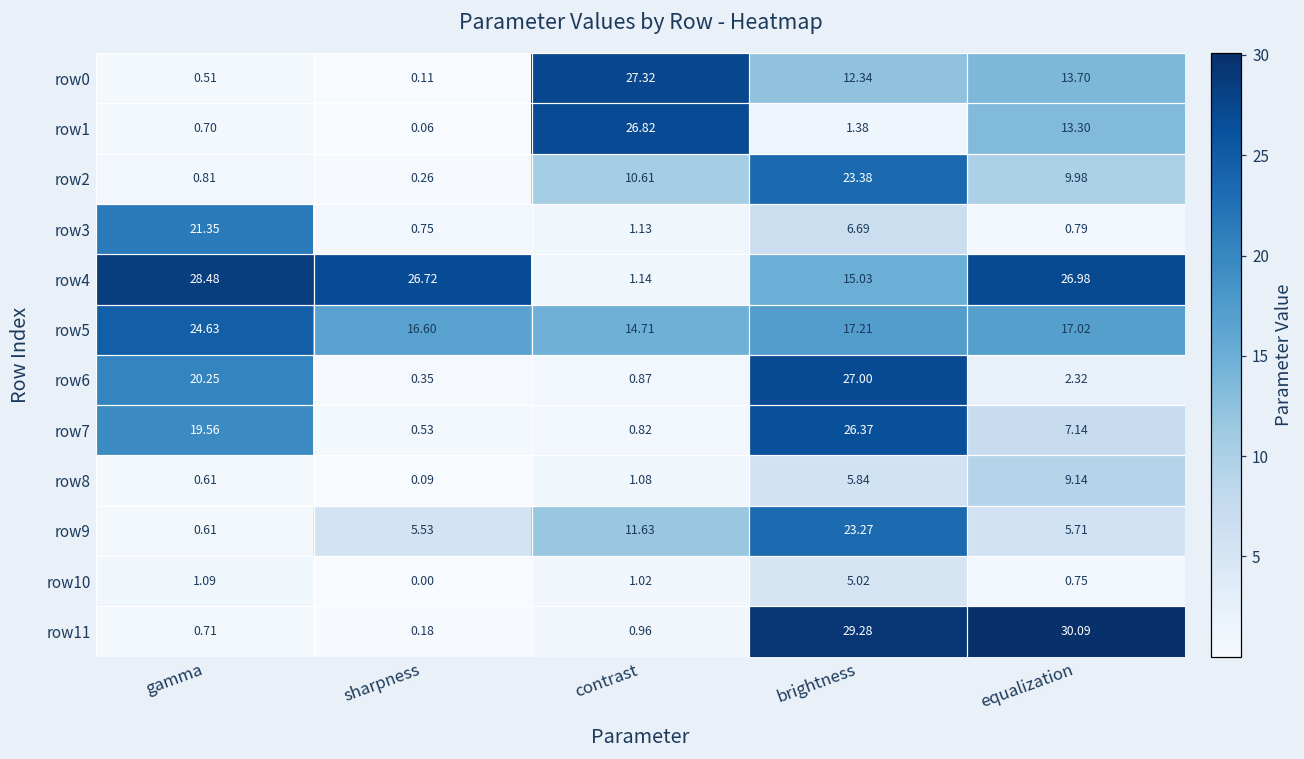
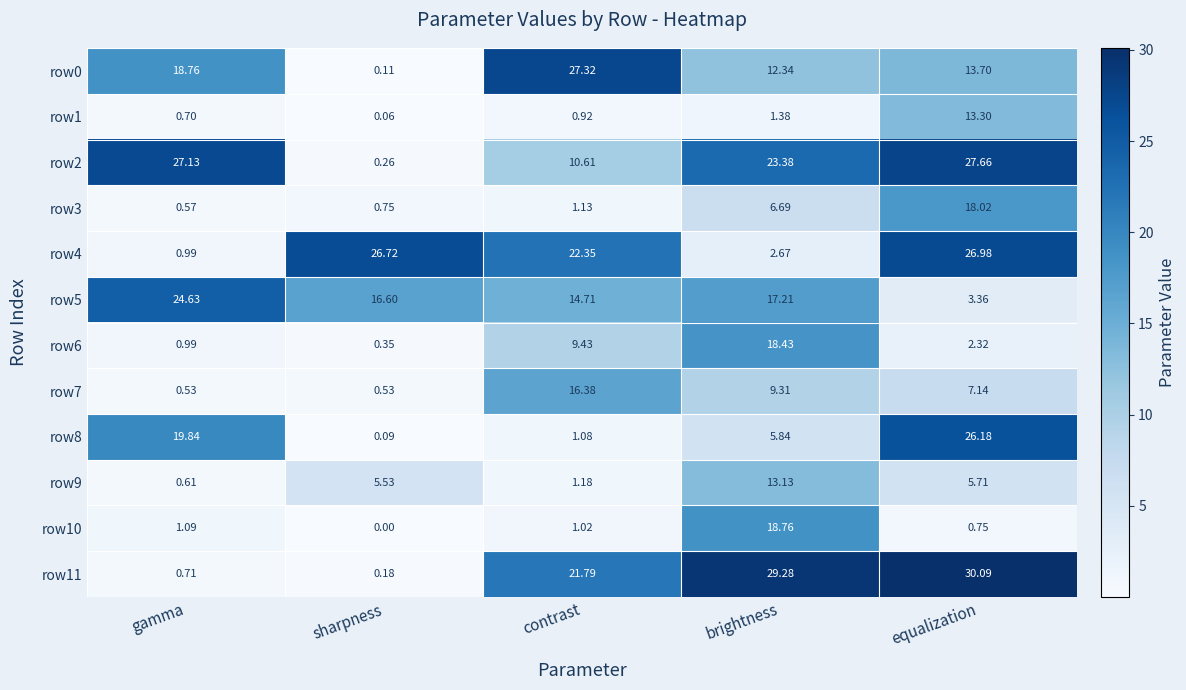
row0, gamma: 0.51 -> 18.76
row1, contrast: 26.82 -> 0.92
row2, gamma: 0.81 -> 27.13
row2, equalization: 9.98 -> 27.66
row3, gamma: 21.35 -> 0.57
row3, equalization: 0.79 -> 18.02
row4, gamma: 28.48 -> 0.99
row4, contrast: 1.14 -> 22.35
row4, brightness: 15.03 -> 2.67
row5, equalization: 17.02 -> 3.36
row6, gamma: 20.25 -> 0.99
row6, contrast: 0.87 -> 9.43
row6, brightness: 27.00 -> 18.43
row7, gamma: 19.56 -> 0.53
row7, contrast: 0.82 -> 16.38
row7, brightness: 26.37 -> 9.31
row8, gamma: 0.61 -> 19.84
row8, equalization: 9.14 -> 26.18
row9, contrast: 11.63 -> 1.18
row9, brightness: 23.27 -> 13.13
row10, brightness: 5.02 -> 18.76
row11, contrast: 0.96 -> 21.79
